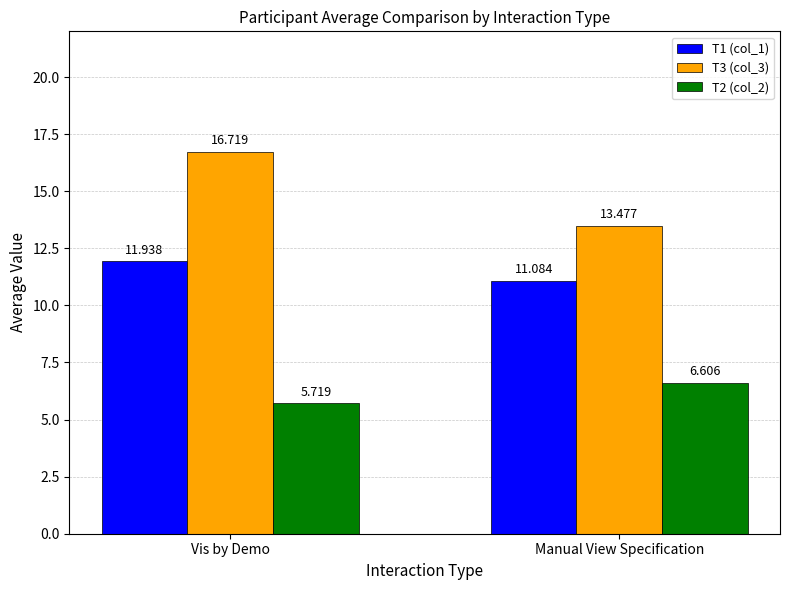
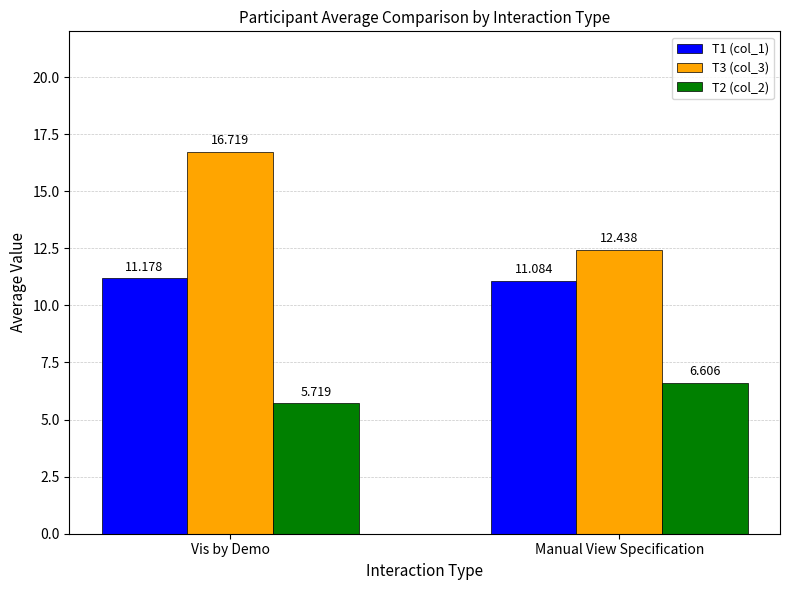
T1 (col_1), Vis by Demo: 11.938 -> 11.178
T3 (col_3), Manual View Specification: 13.477 -> 12.438
